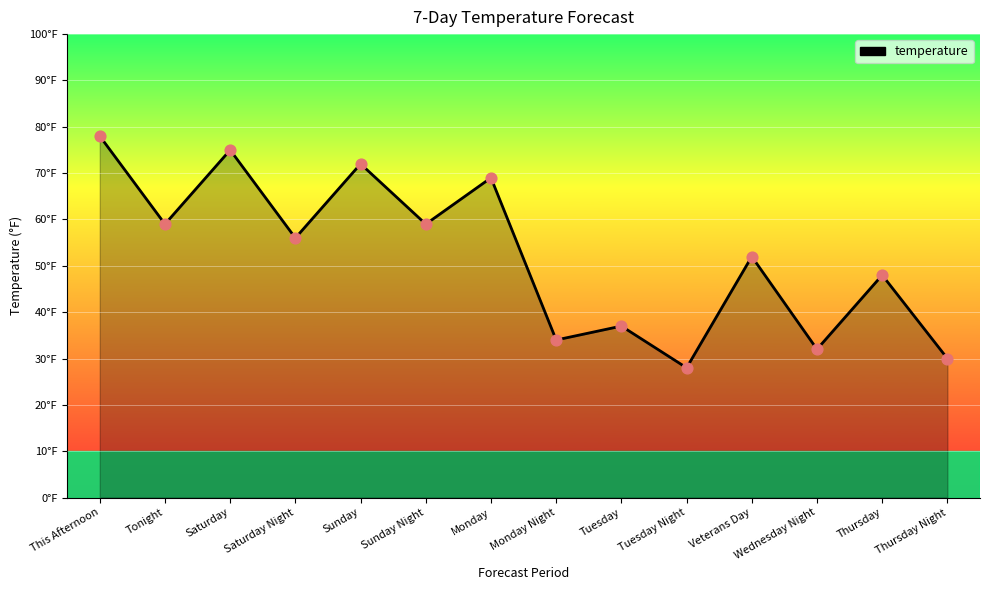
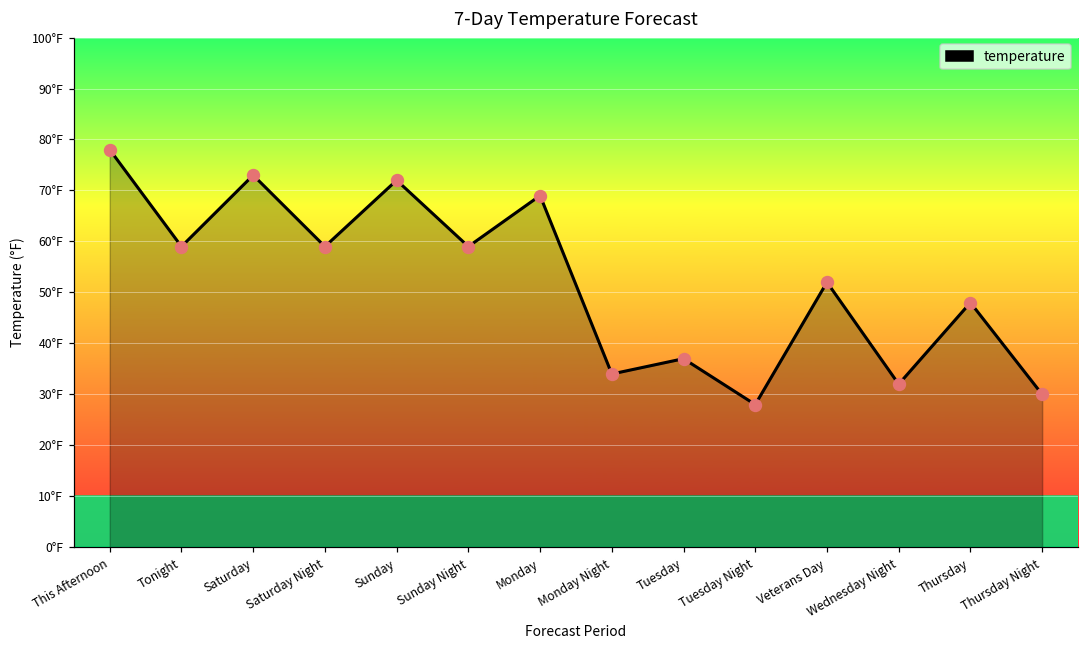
Saturday: 75°F -> 73°F
Saturday Night: 56°F -> 59°F
